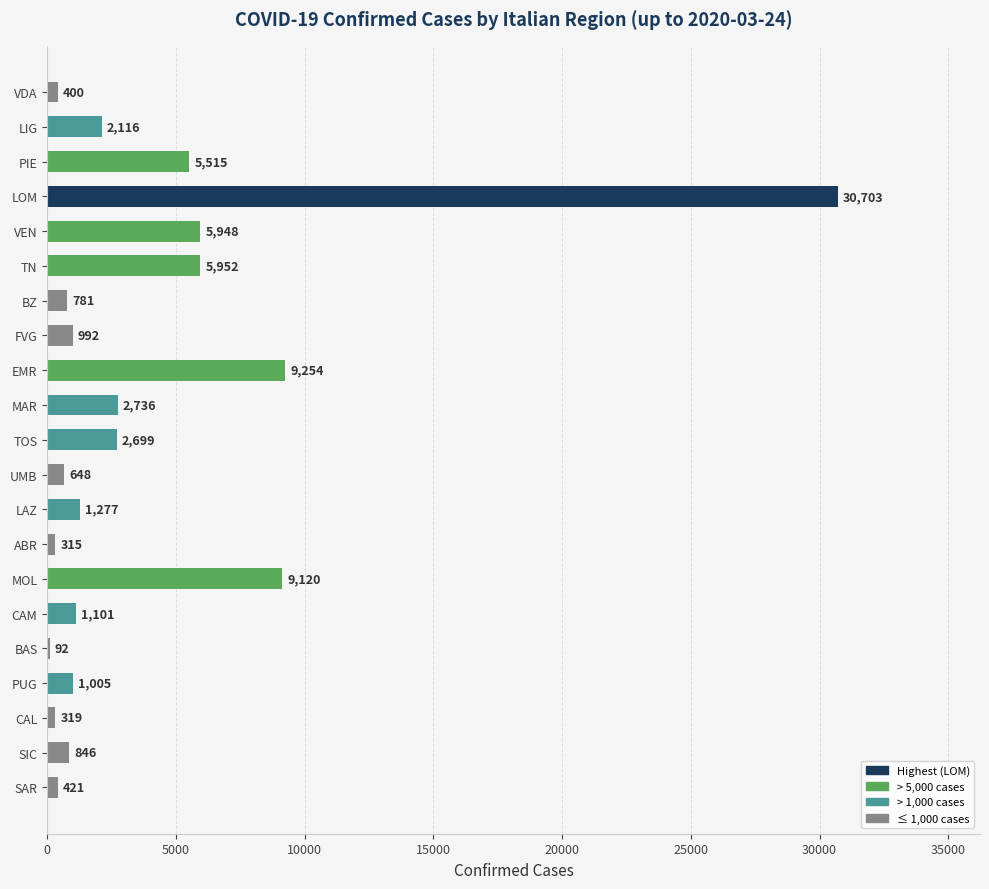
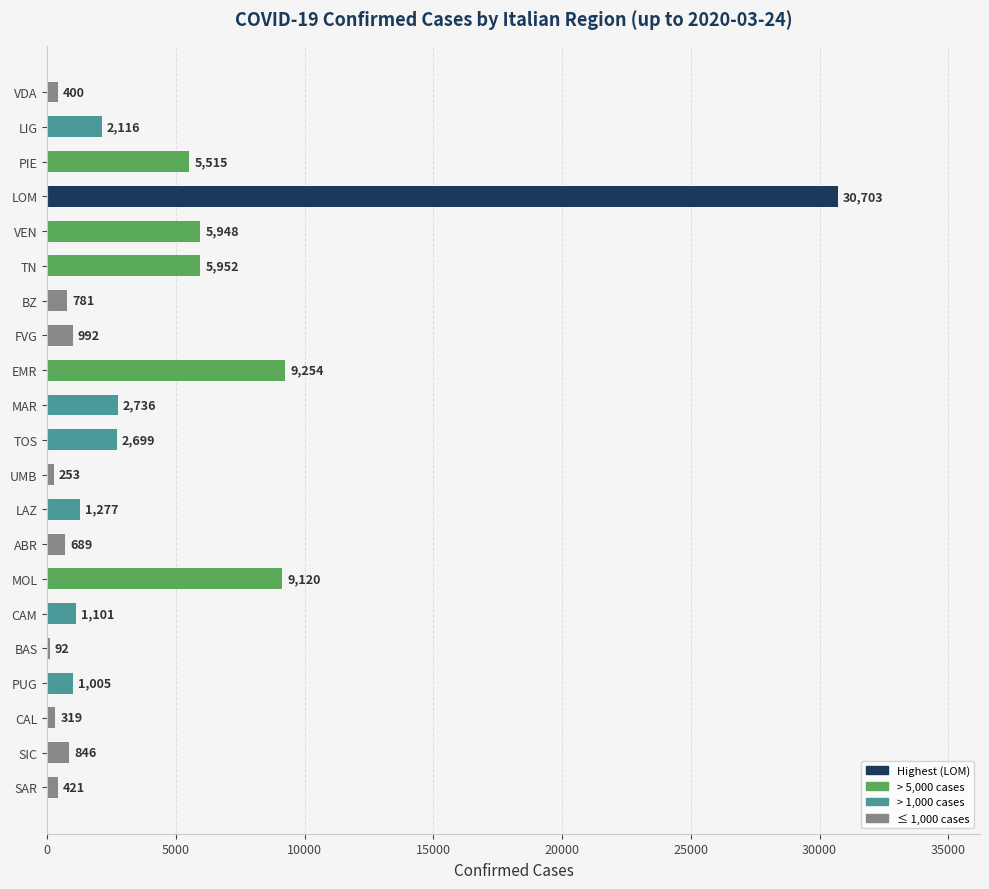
UMB: 648 -> 253
ABR: 315 -> 689
